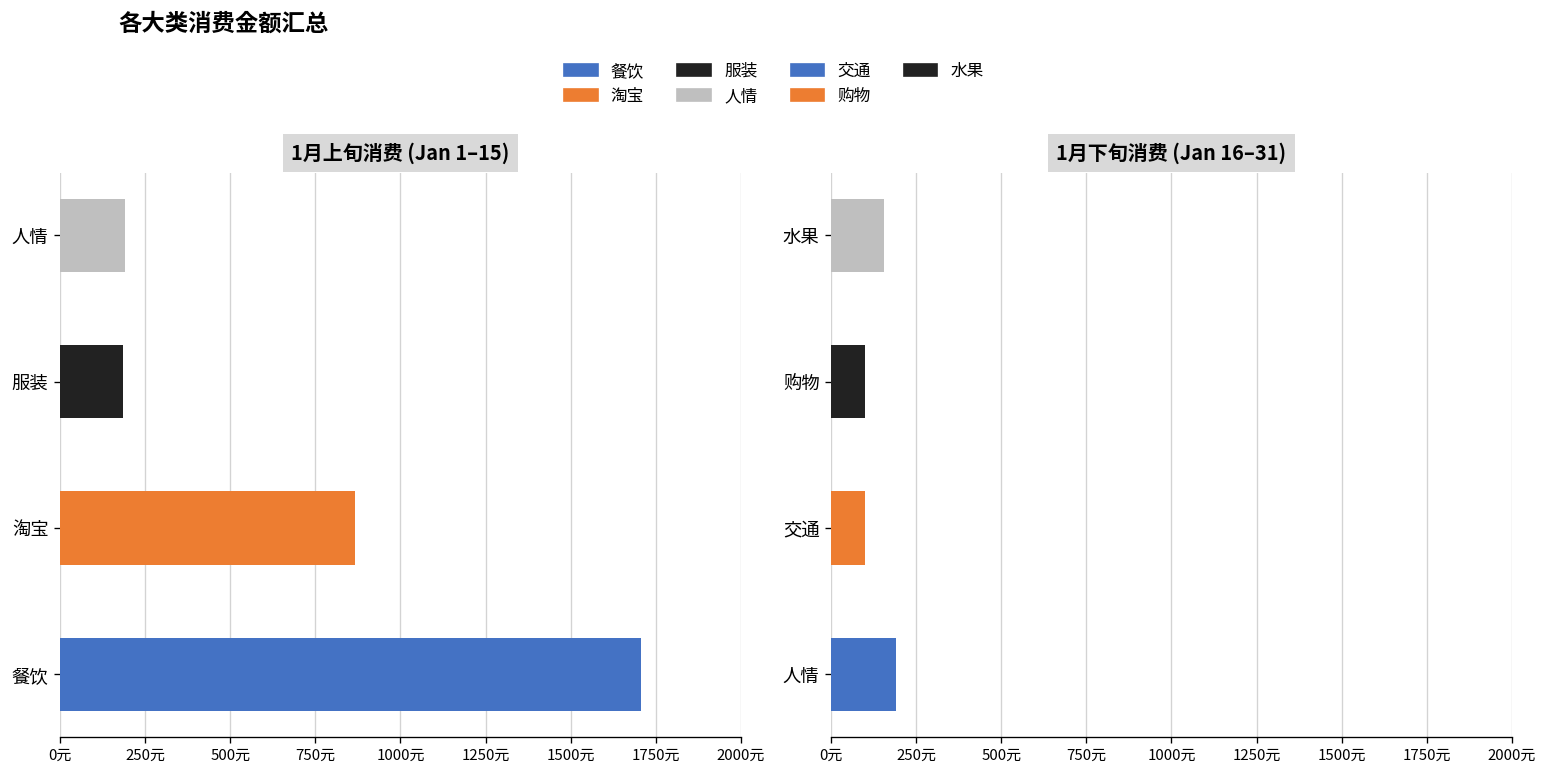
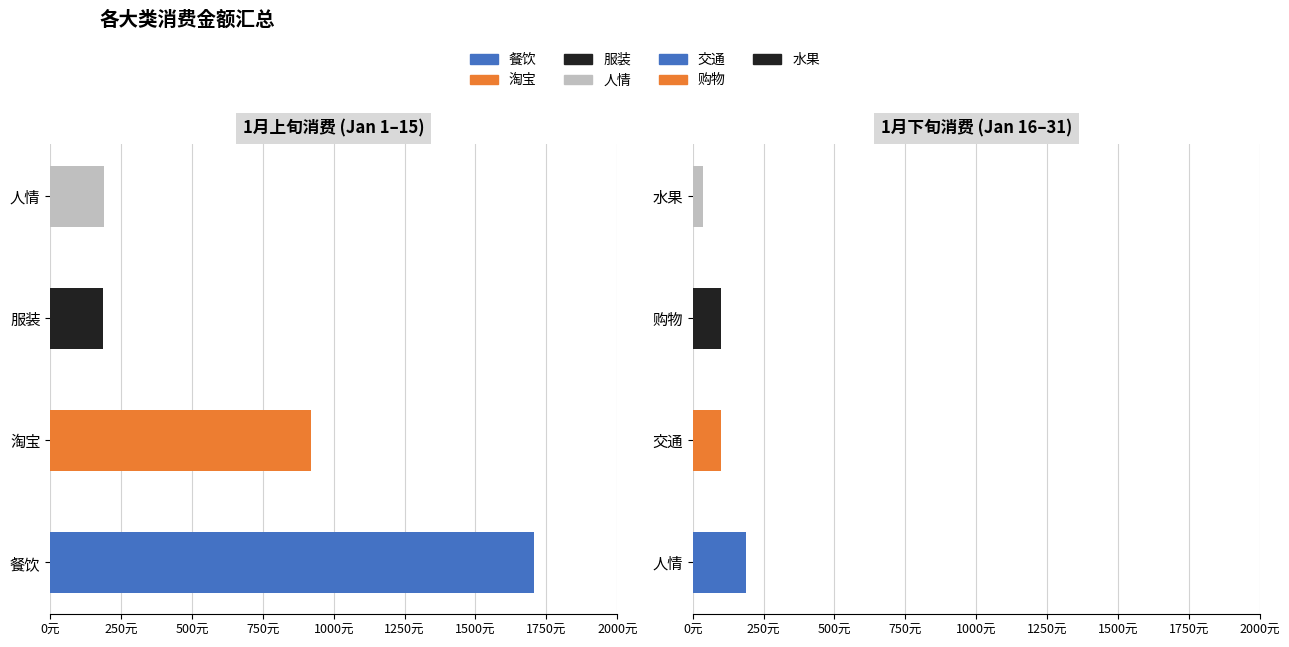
1月上旬消费 (Jan 1–15), 淘宝: 870元 -> 920元
1月下旬消费 (Jan 16–31), 水果: 150元 -> 30元
